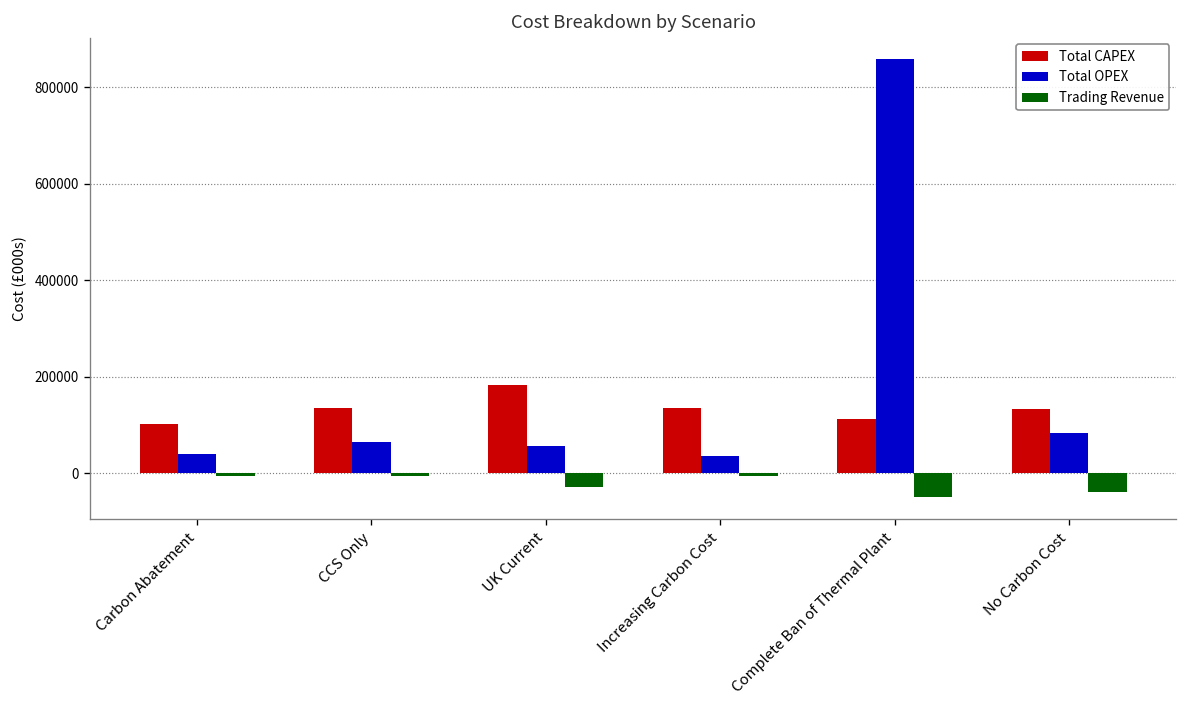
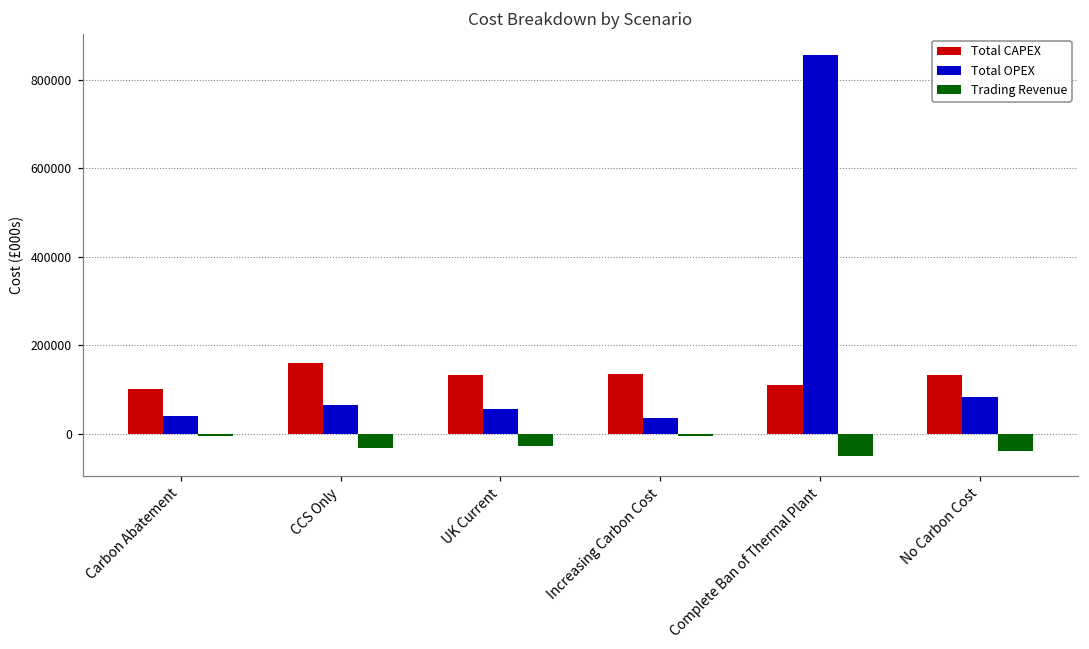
Total CAPEX, CCS Only: 130000 -> 160000
Trading Revenue, CCS Only: -10000 -> -30000
Total CAPEX, UK Current: 180000 -> 130000
